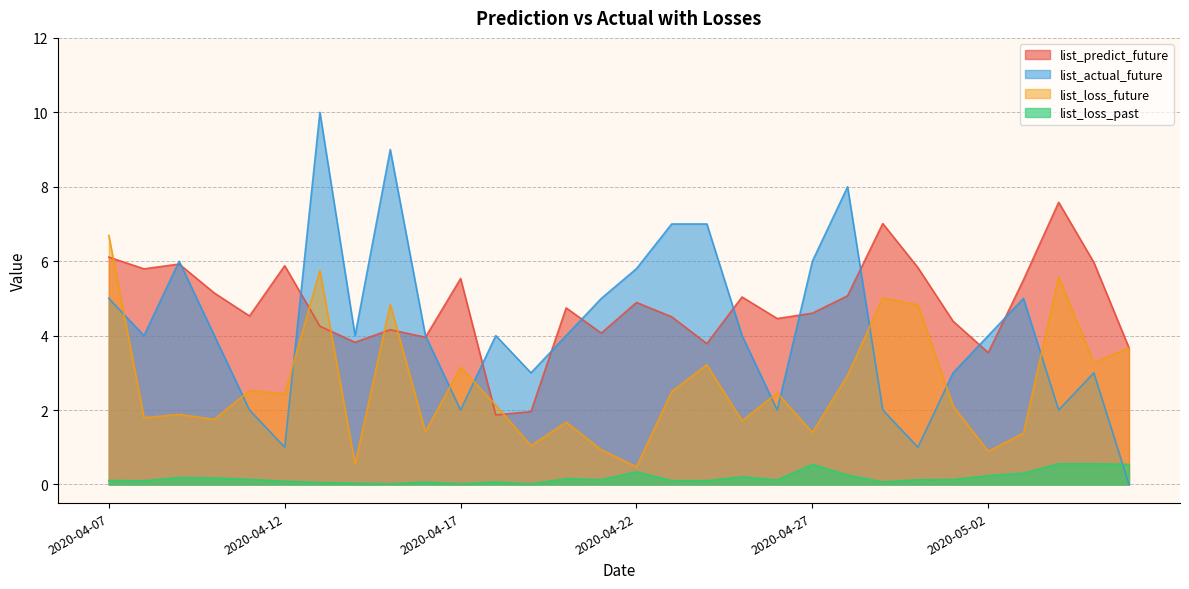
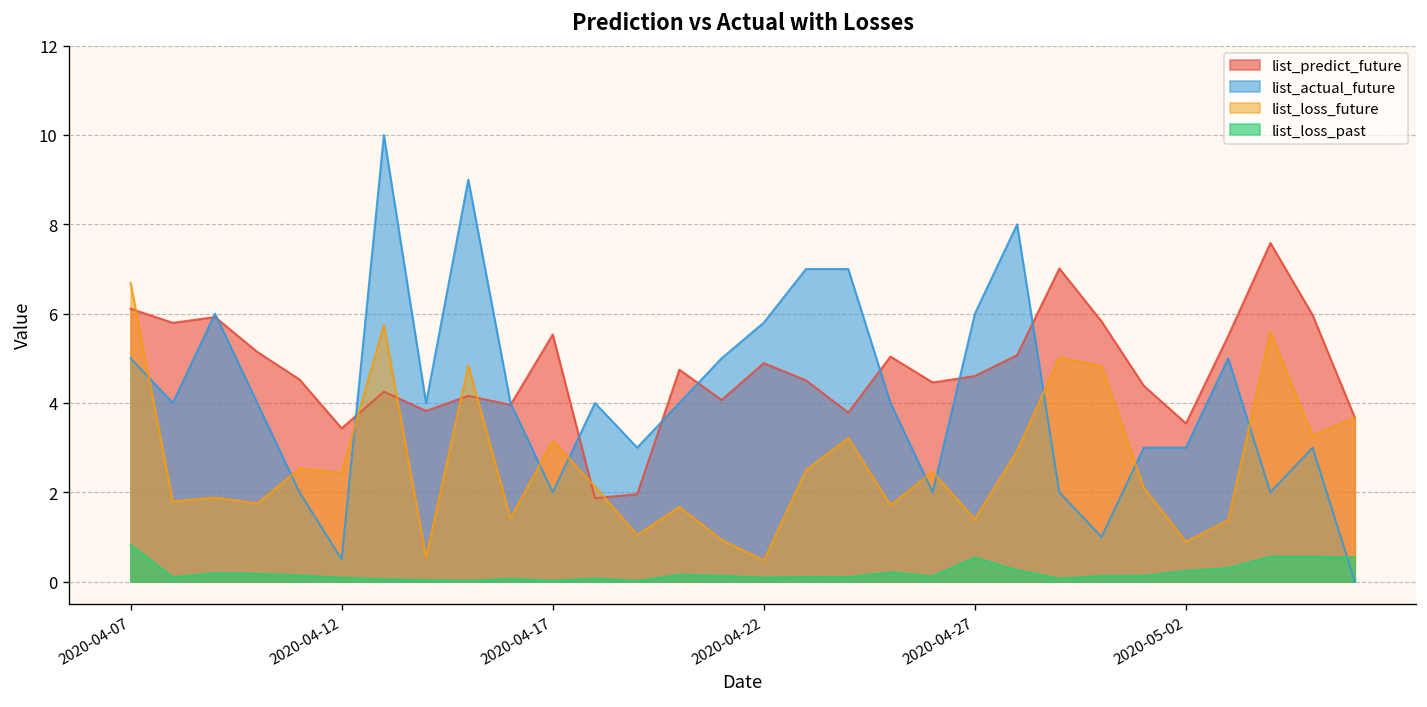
list_loss_past, 2020-04-07: 0.1 -> 0.8
list_predict_future, 2020-04-12: 5.9 -> 3.4
list_actual_future, 2020-04-12: 1.0 -> 0.5
list_loss_past, 2020-04-22: 0.3 -> 0.1
list_actual_future, 2020-05-02: 4 -> 3
